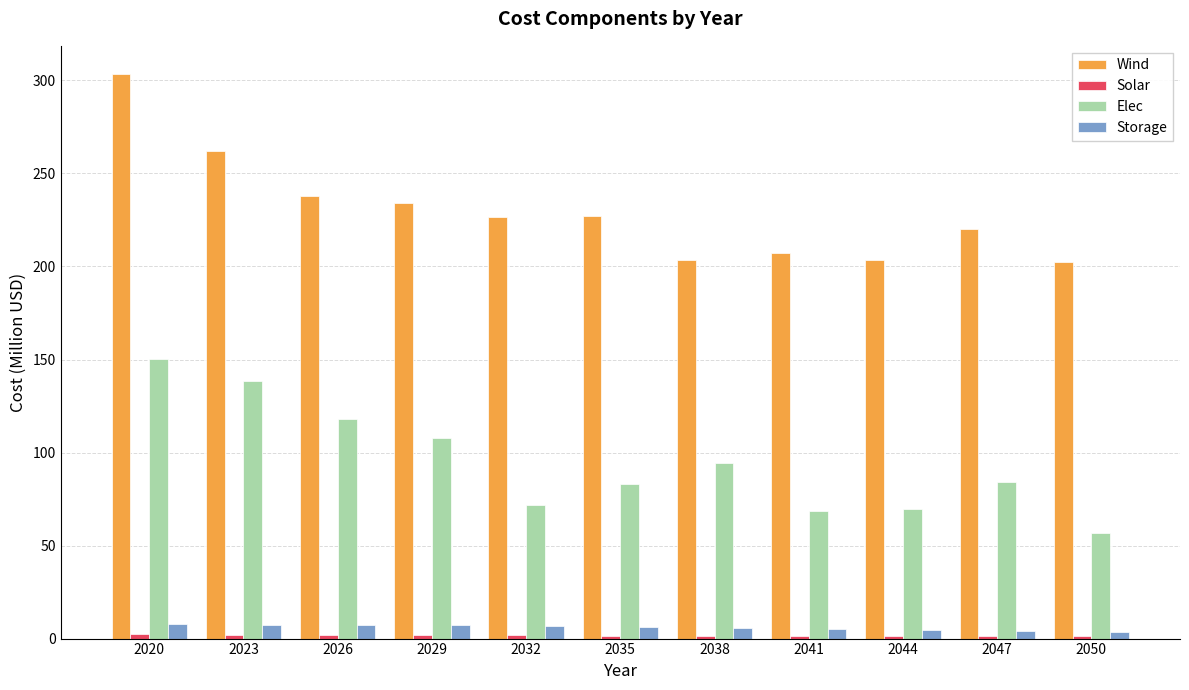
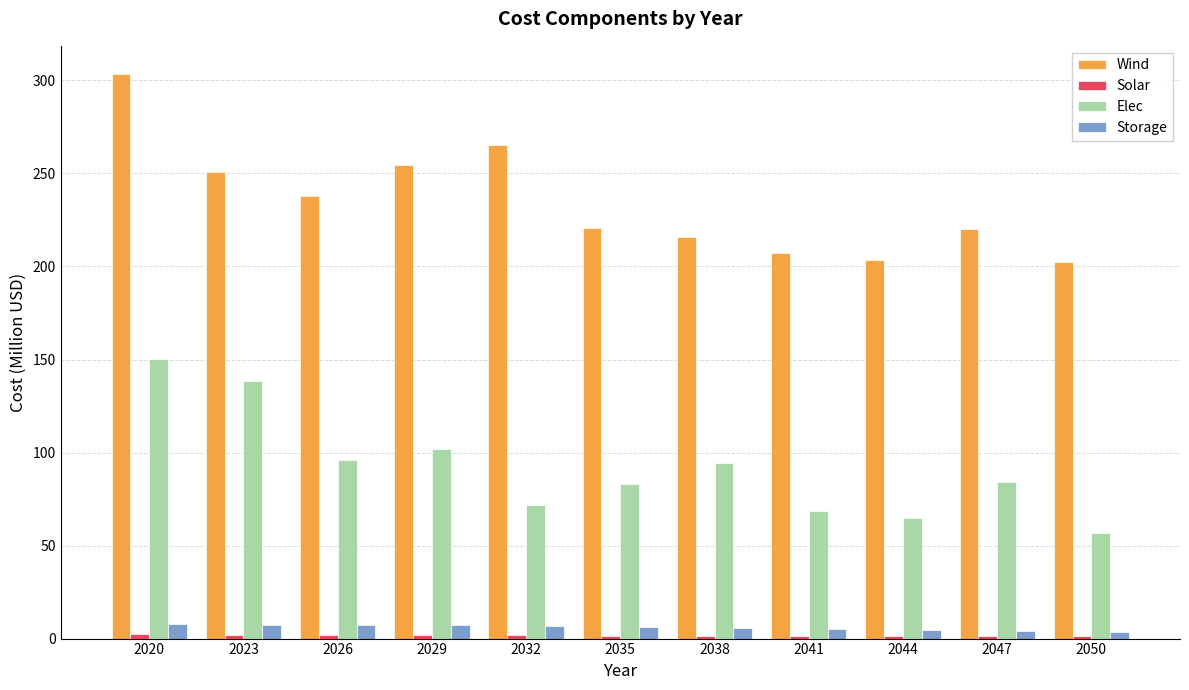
Wind, 2023: 262 -> 251
Elec, 2026: 118 -> 96
Wind, 2029: 234 -> 255
Elec, 2029: 108 -> 102
Wind, 2032: 227 -> 266
Wind, 2035: 227 -> 221
Wind, 2038: 204 -> 216
Elec, 2044: 69 -> 65
